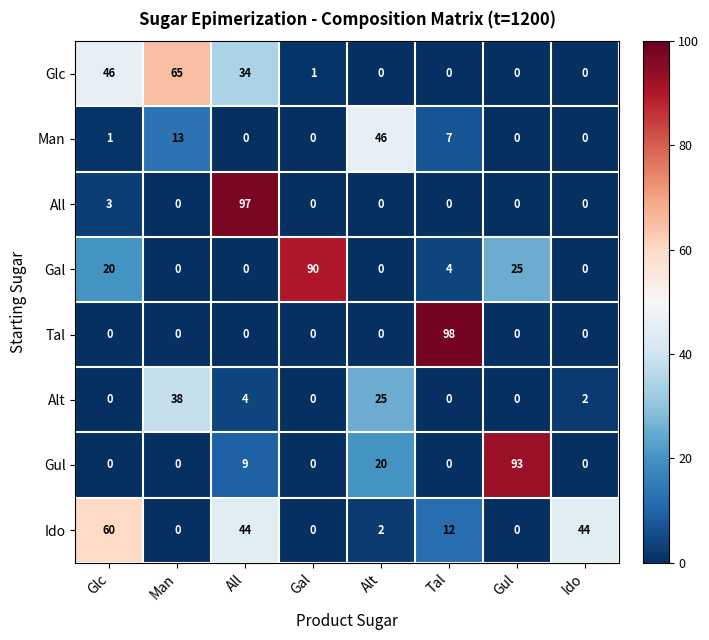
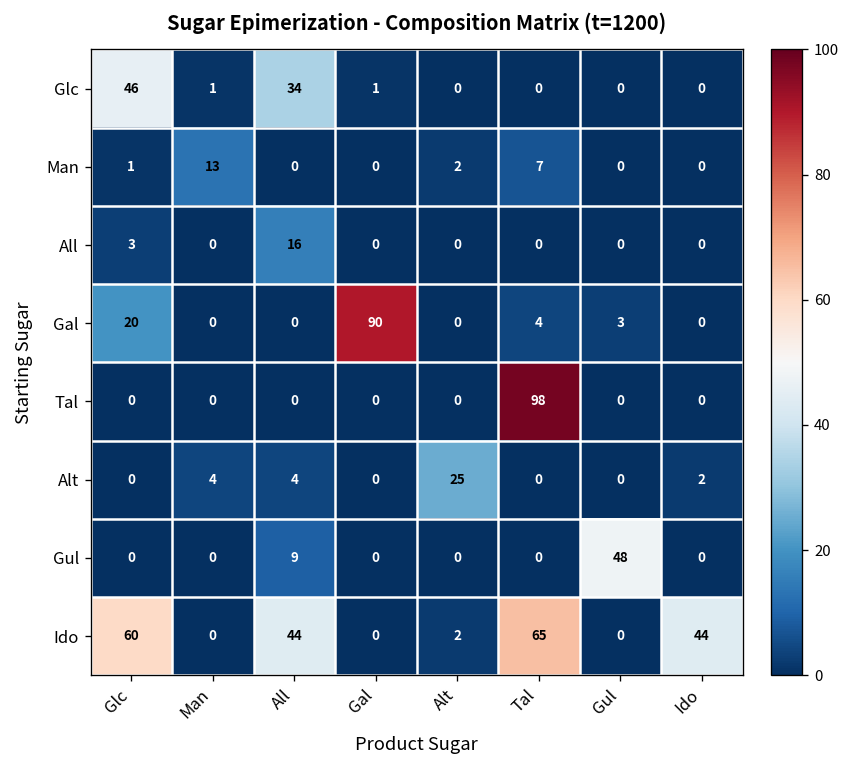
Glc, Man: 65 -> 1
Man, Alt: 46 -> 2
All, All: 97 -> 16
Gal, Gul: 25 -> 3
Alt, Man: 38 -> 4
Gul, Alt: 20 -> 0
Gul, Gul: 93 -> 48
Ido, Tal: 12 -> 65
